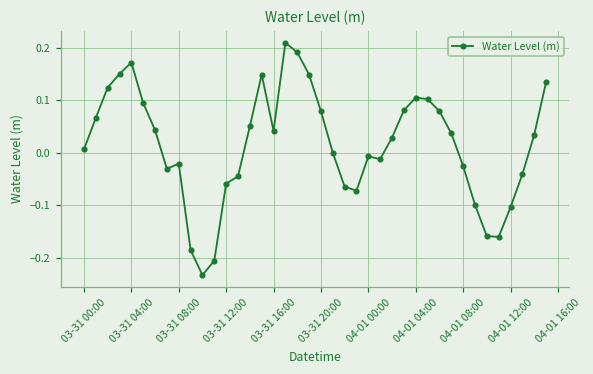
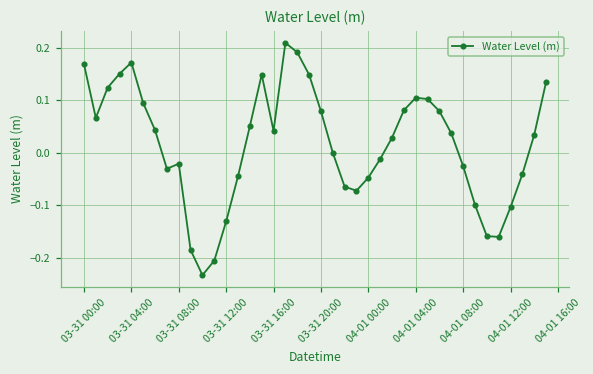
03-31 00:00: 0.01 -> 0.17
03-31 12:00: -0.06 -> -0.13
04-01 00:00: -0.01 -> -0.05
